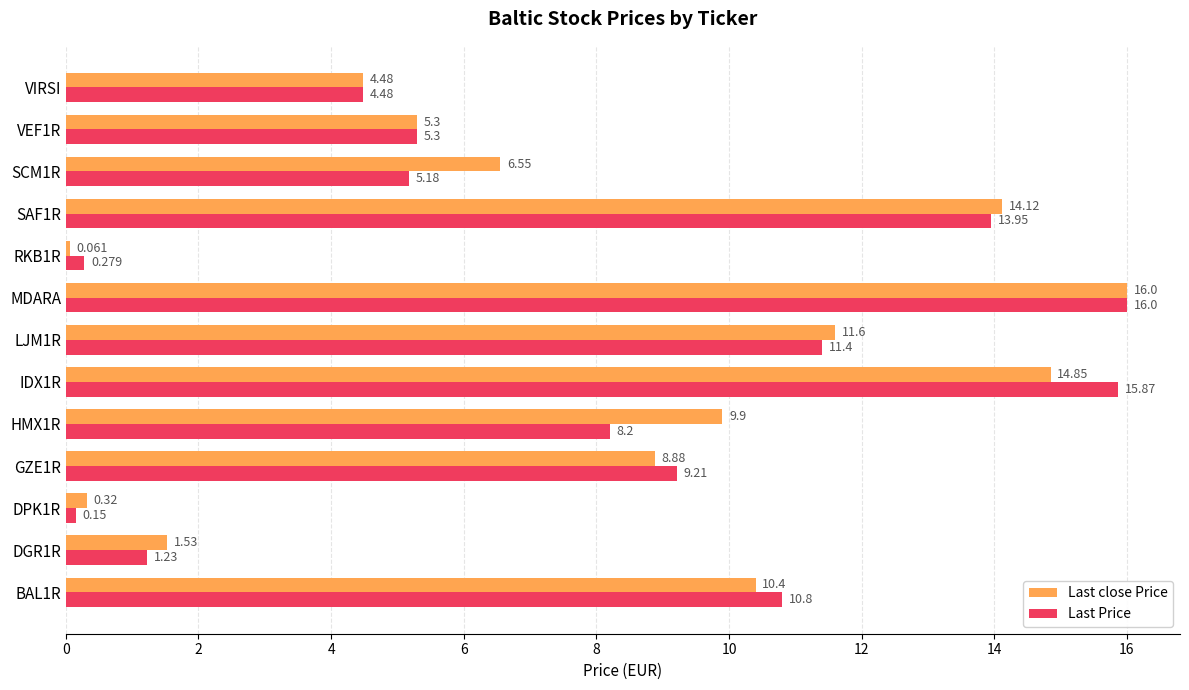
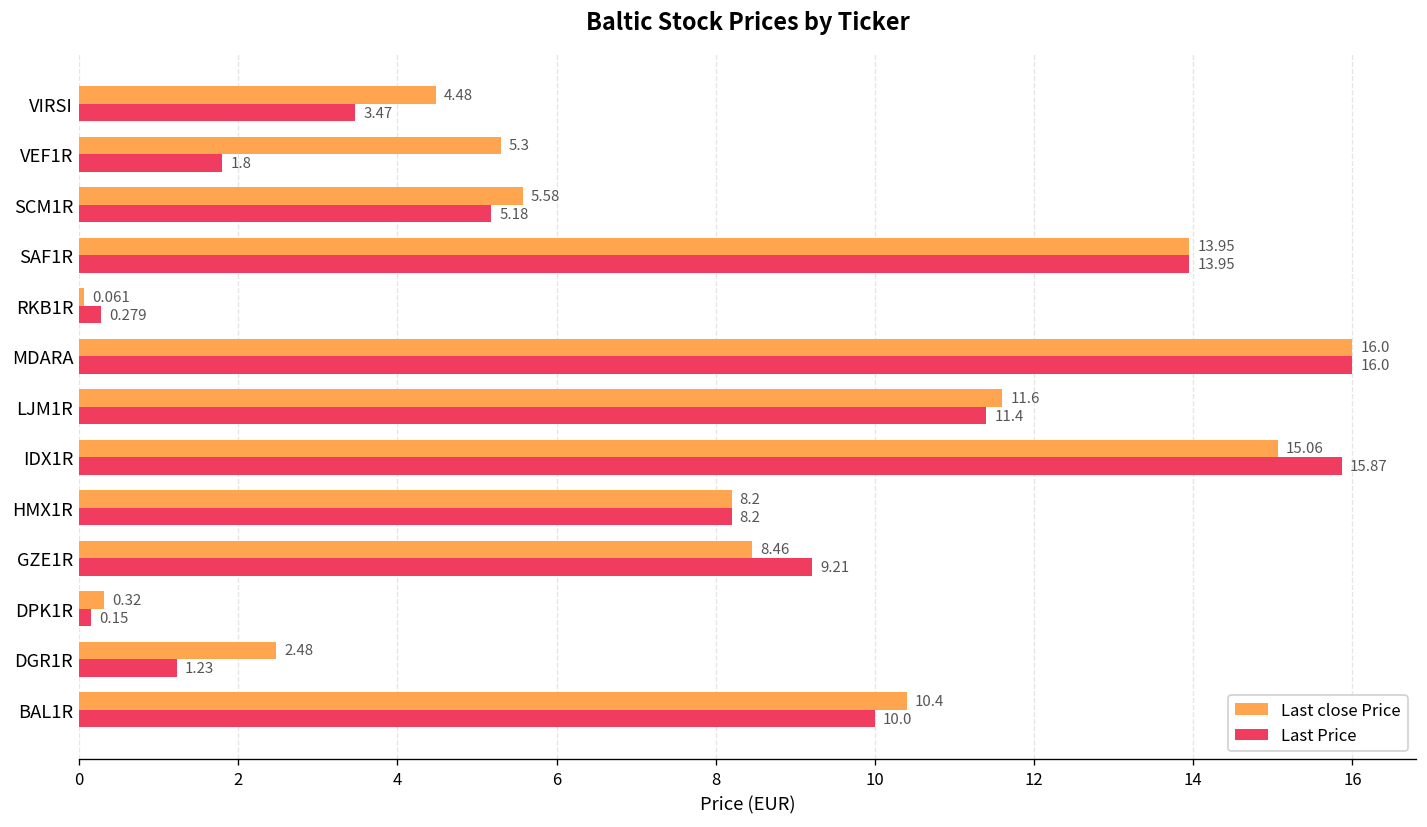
Last Price, VIRSI: 4.48 -> 3.47
Last Price, VEF1R: 5.3 -> 1.8
Last close Price, SCM1R: 6.55 -> 5.58
Last close Price, SAF1R: 14.12 -> 13.95
Last close Price, IDX1R: 14.85 -> 15.06
Last close Price, HMX1R: 9.9 -> 8.2
Last close Price, GZE1R: 8.88 -> 8.46
Last close Price, DGR1R: 1.53 -> 2.48
Last Price, BAL1R: 10.8 -> 10.0
